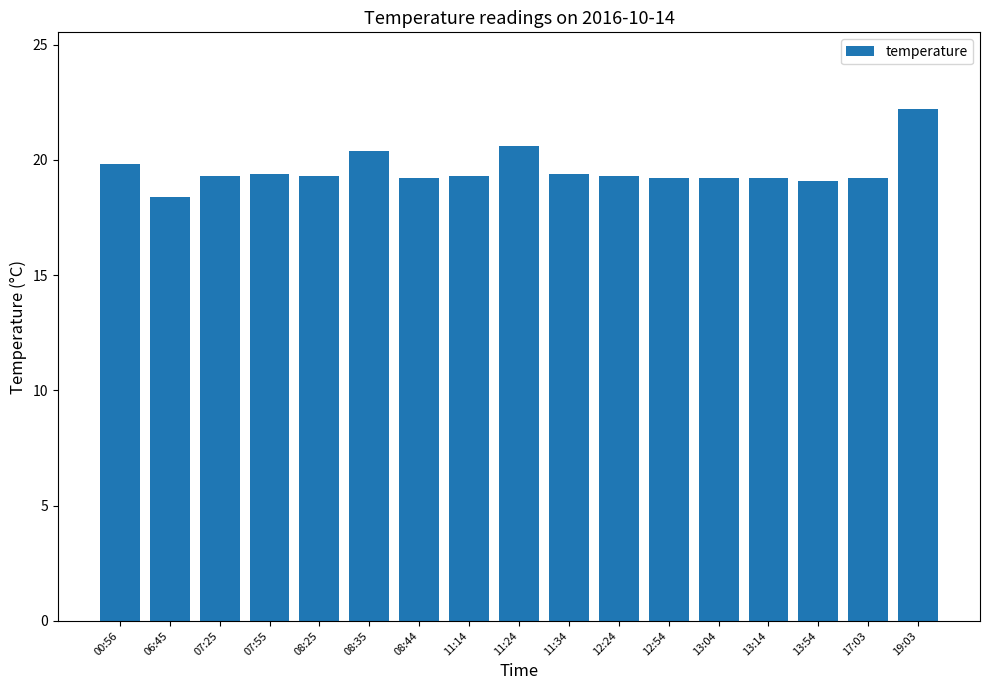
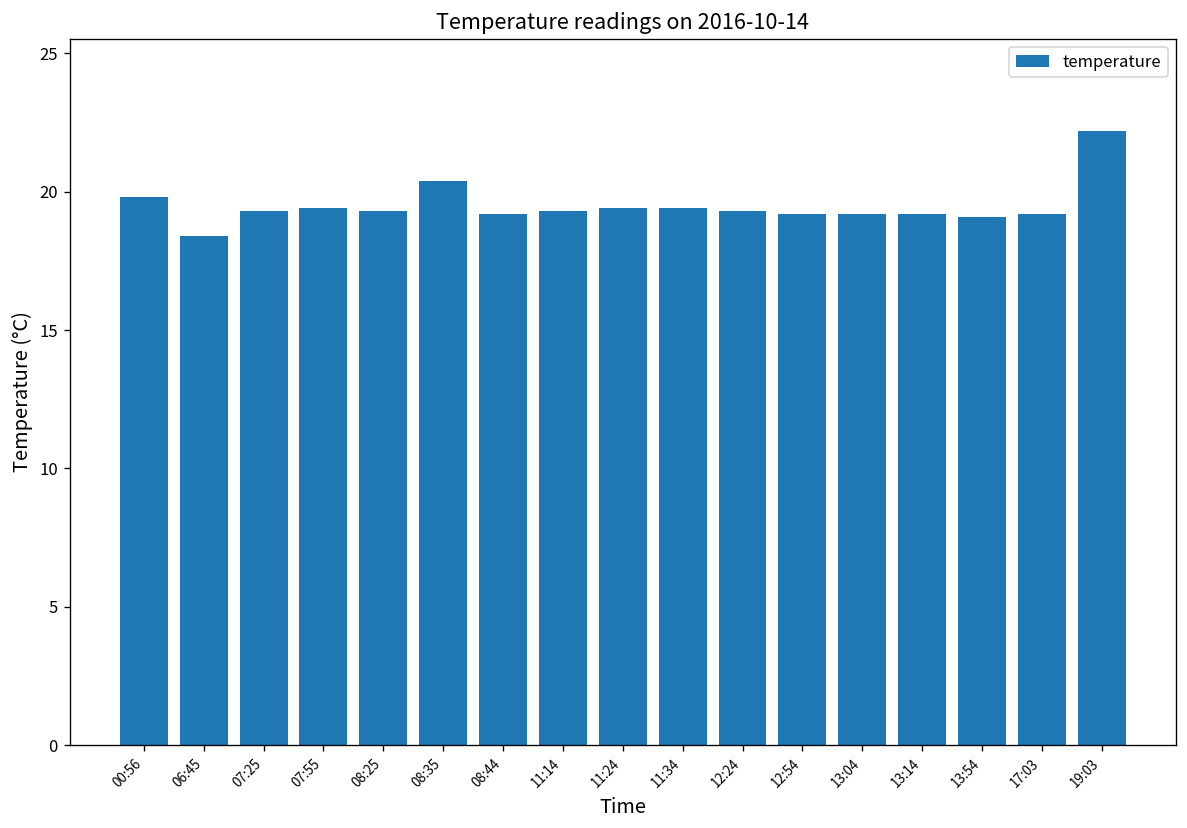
11:24: 20.6 -> 19.4
